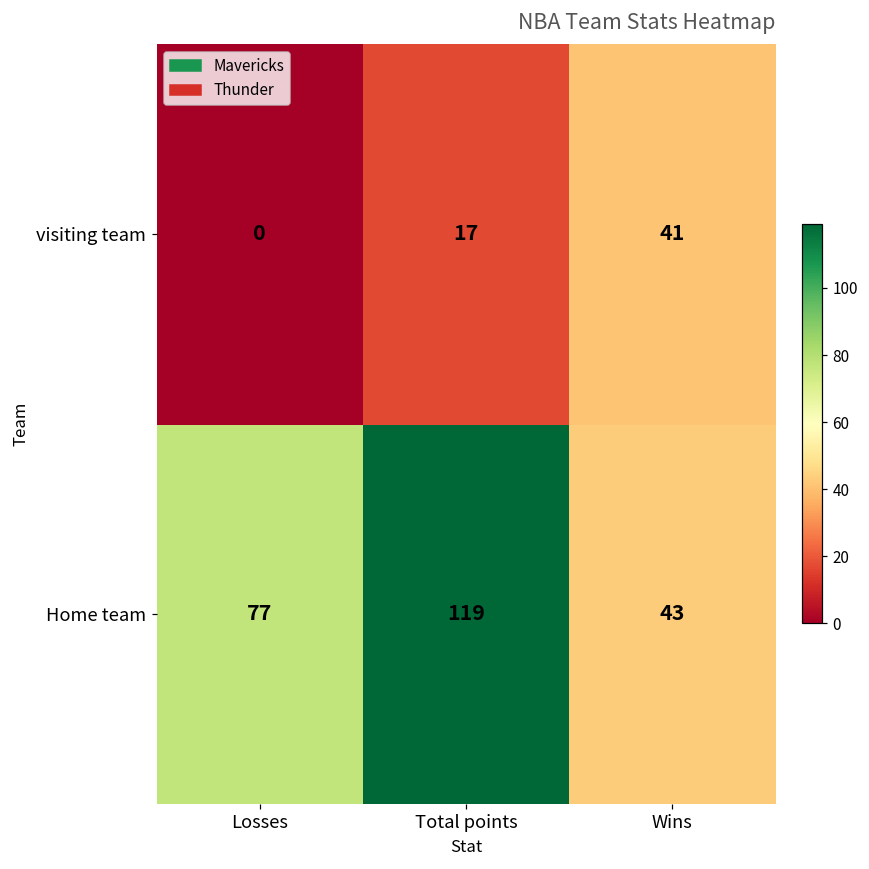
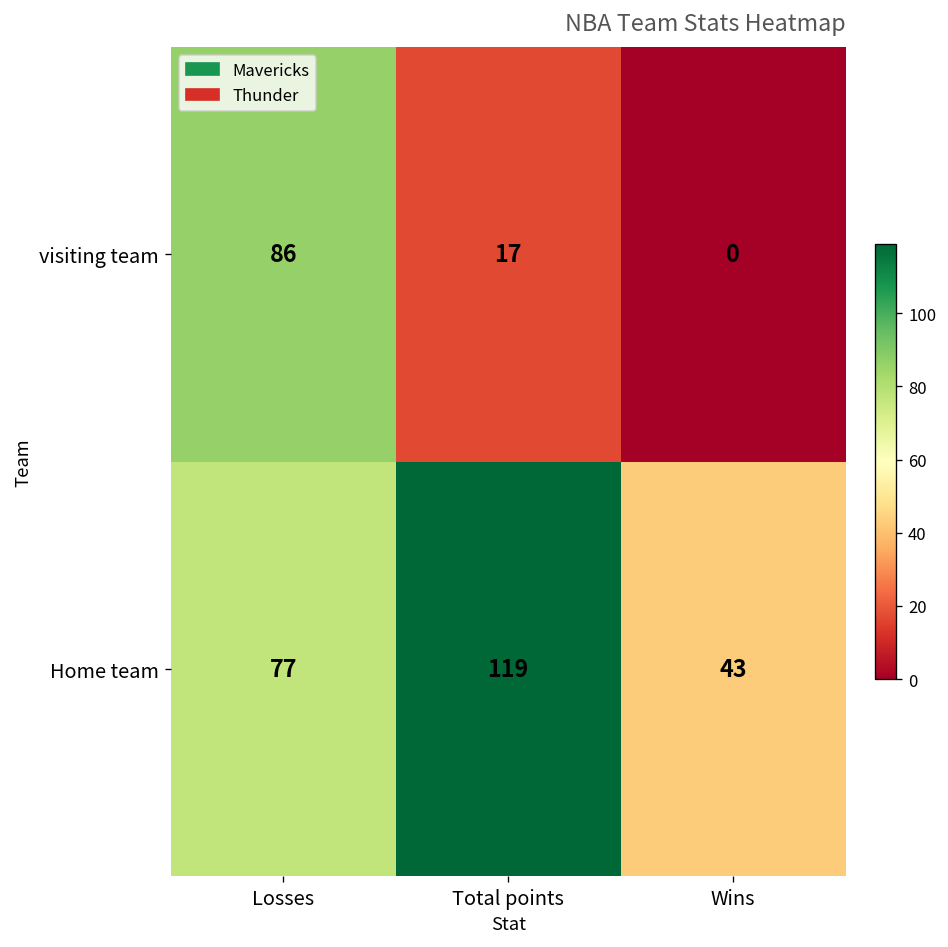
visiting team, Losses: 0 -> 86
visiting team, Wins: 41 -> 0
